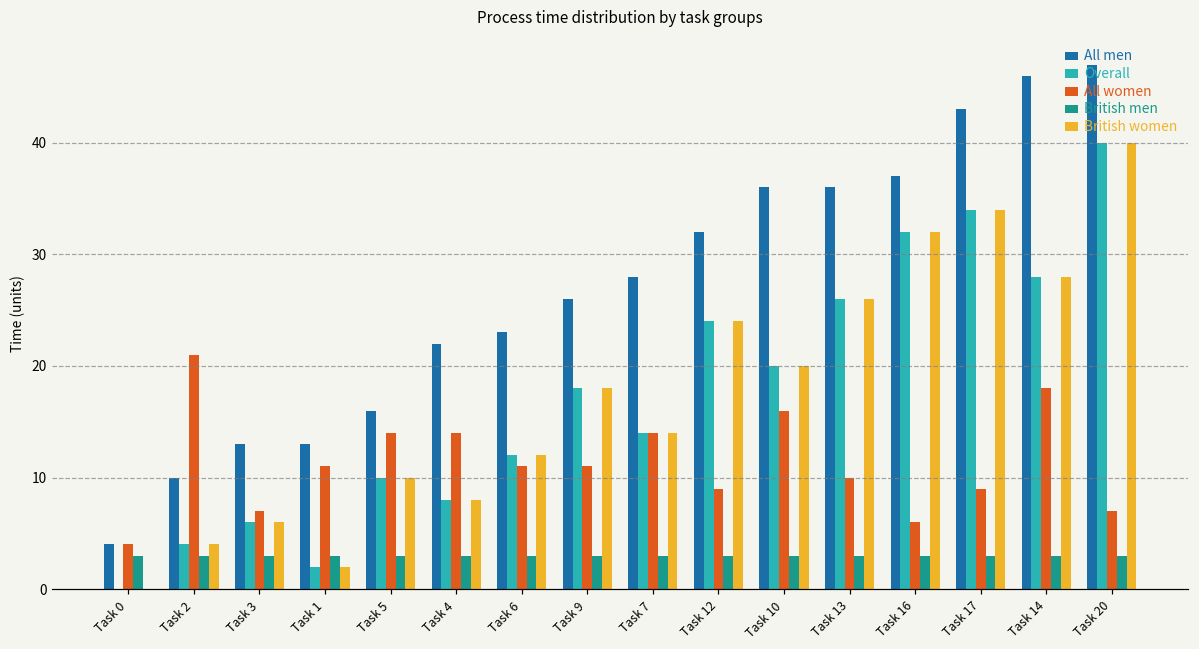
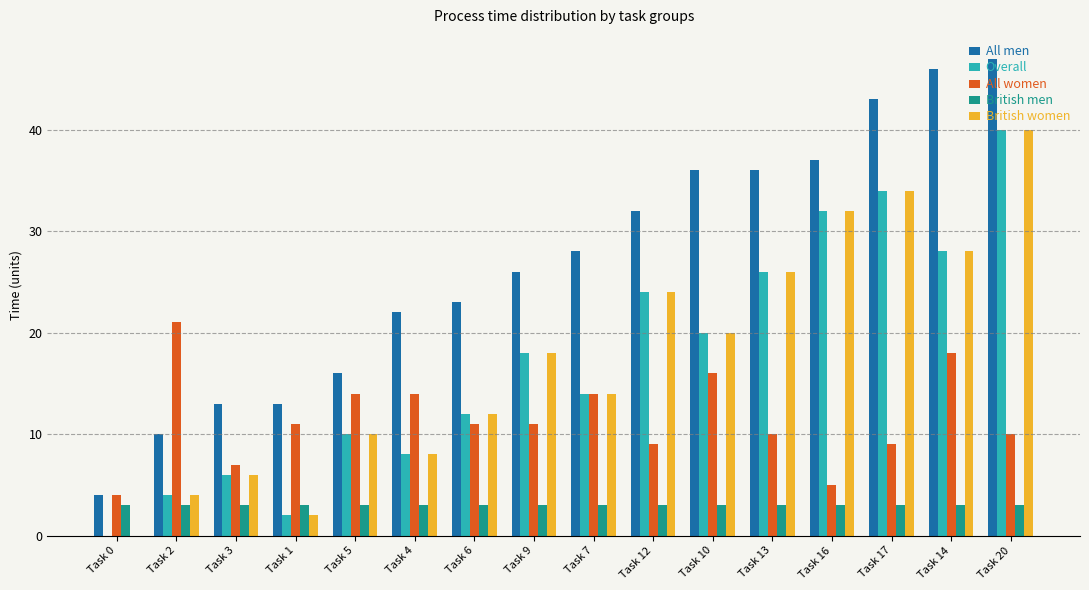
All women, Task 16: 6 -> 5
All women, Task 20: 7 -> 10
